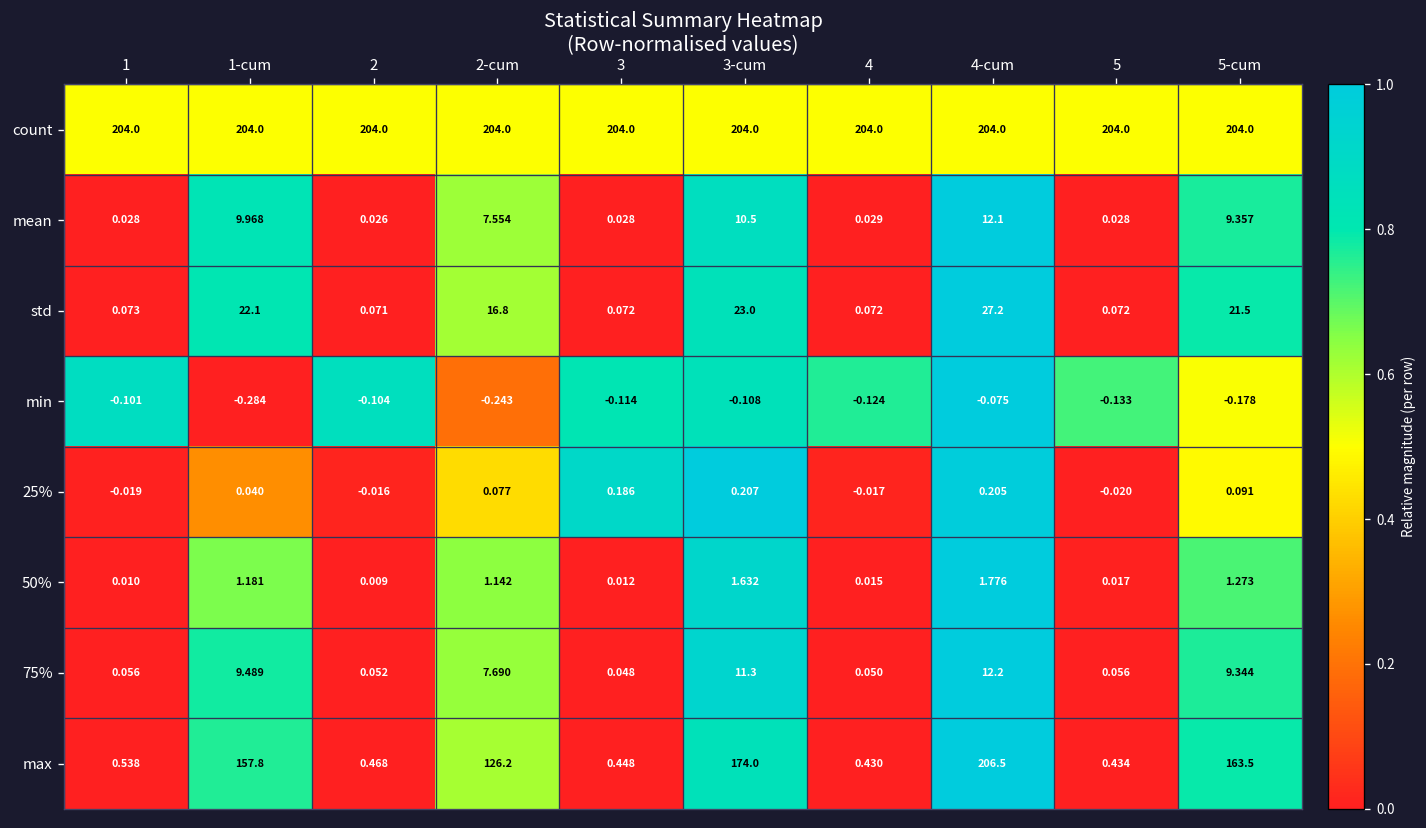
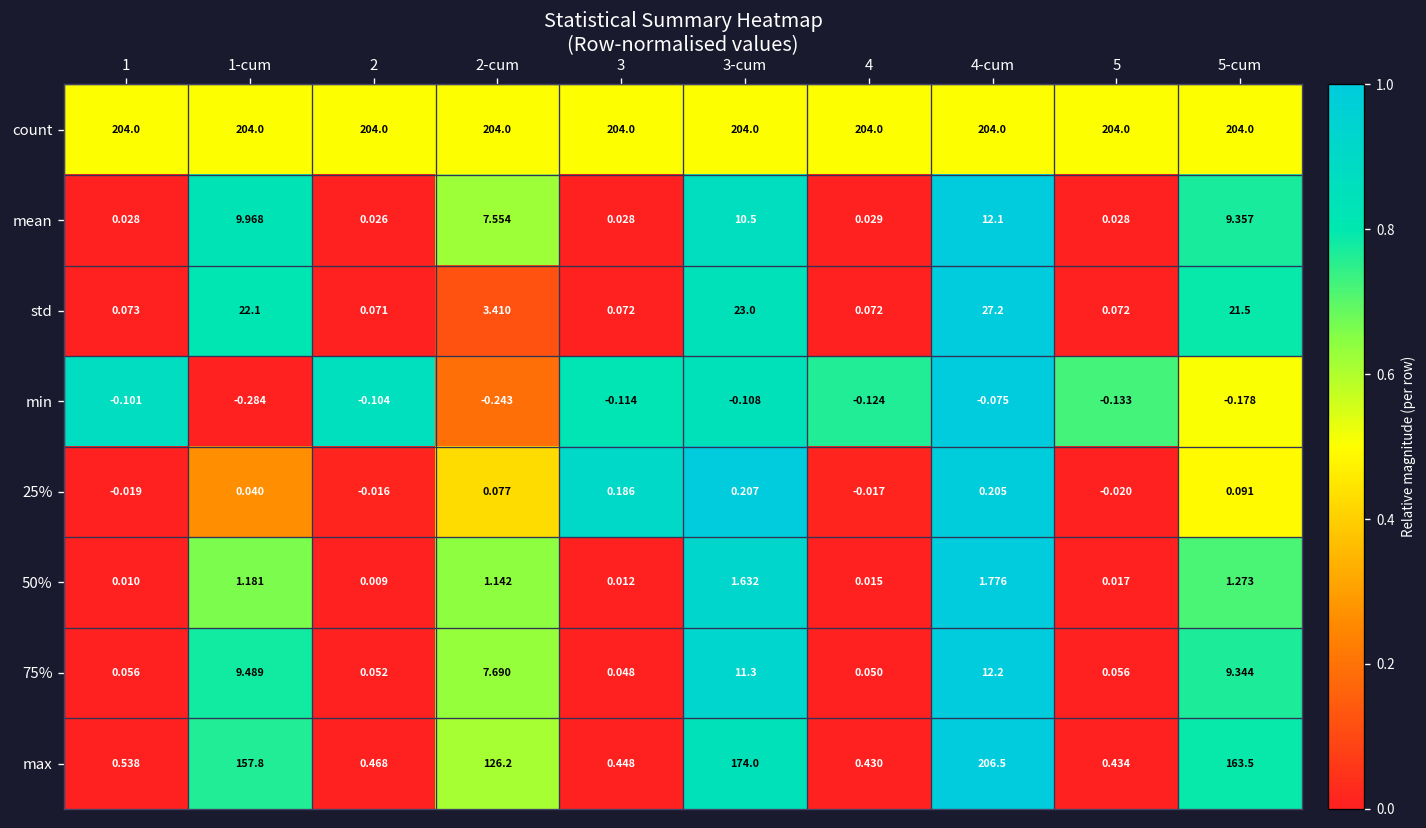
std, 2-cum: 16.8 -> 3.410
